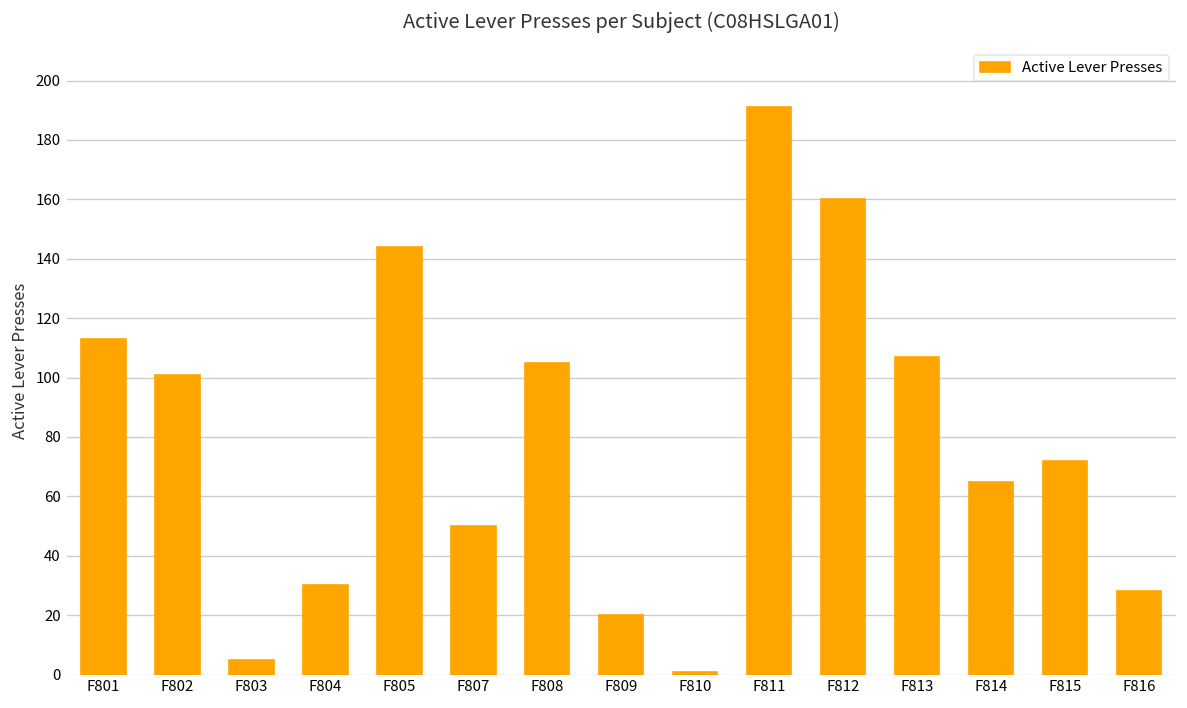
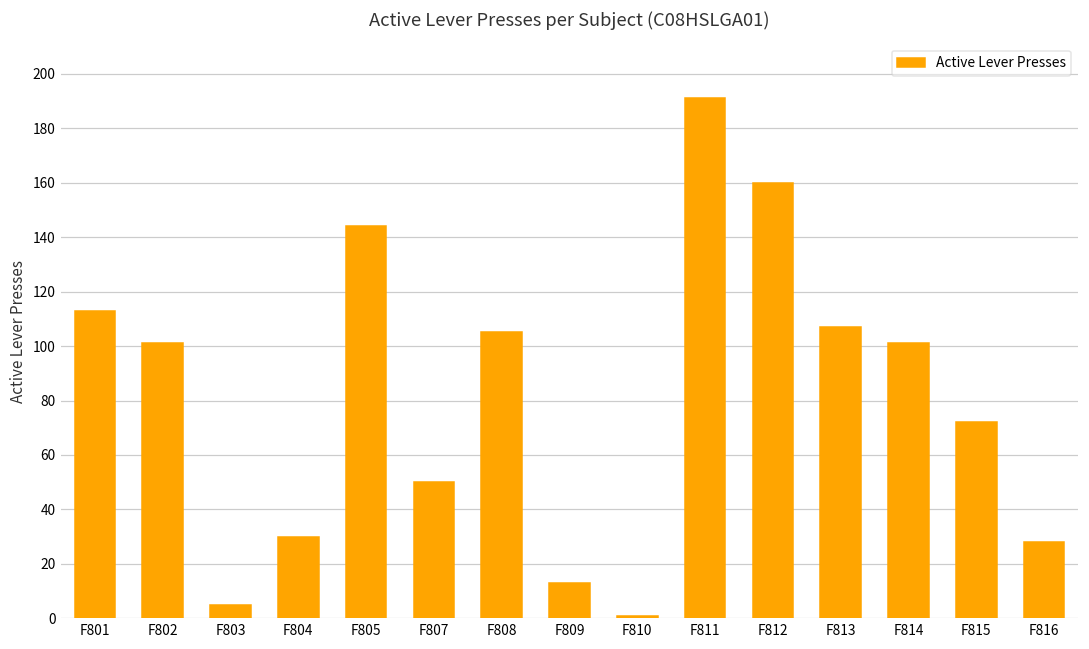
F809: 20 -> 13
F814: 65 -> 101
